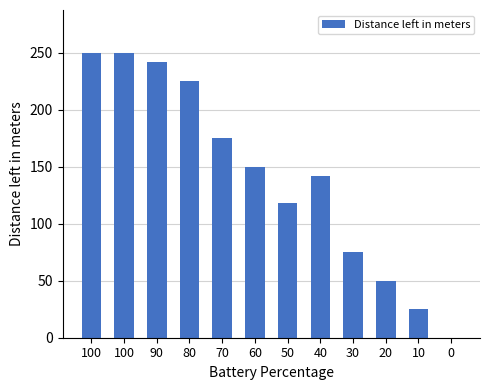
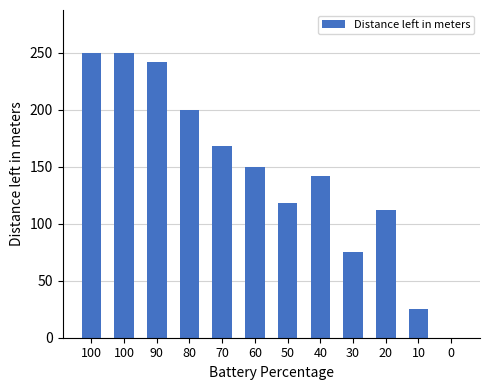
80: 225 -> 200
70: 175 -> 168
20: 50 -> 112
